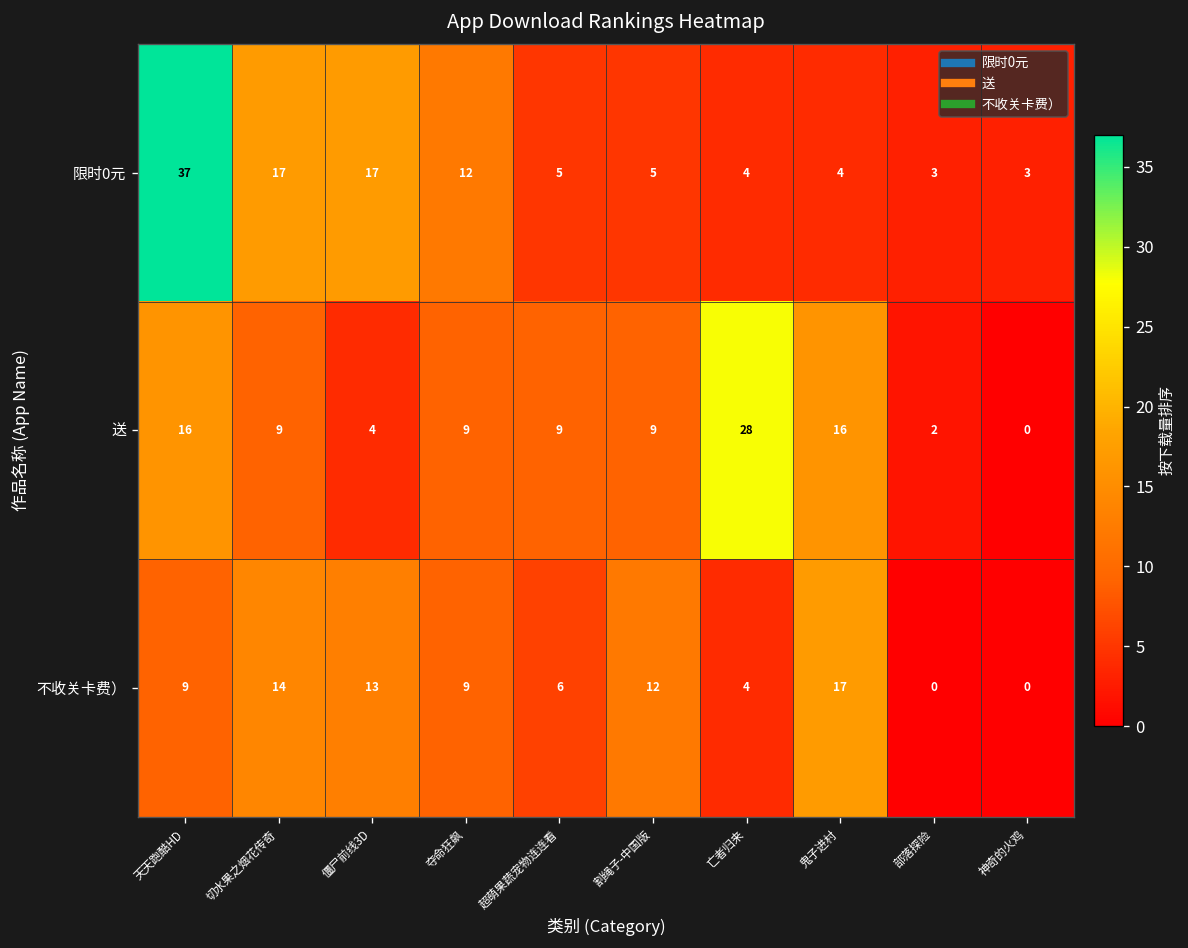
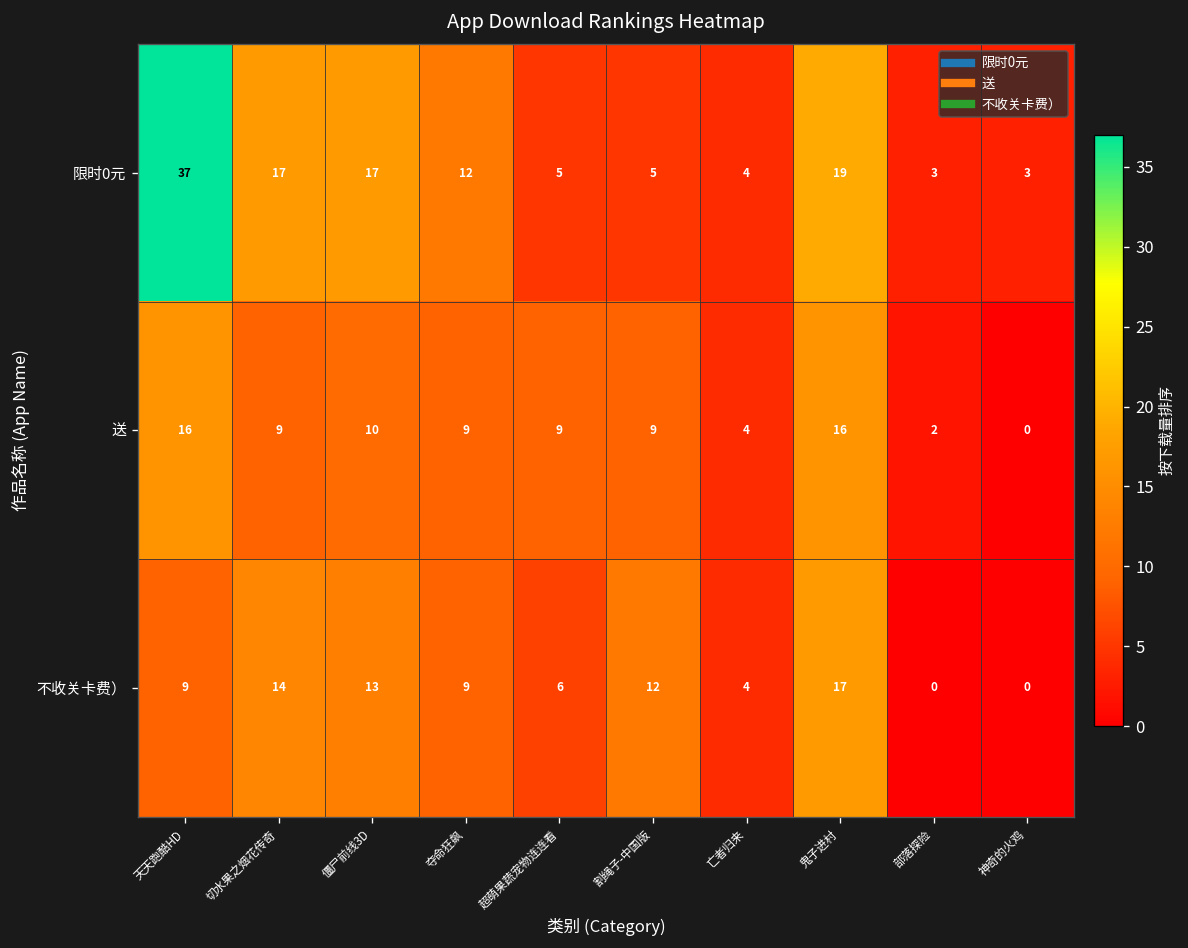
限时0元, 鬼子进村: 4 -> 19
送, 僵尸前线3D: 4 -> 10
送, 亡者归来: 28 -> 4
